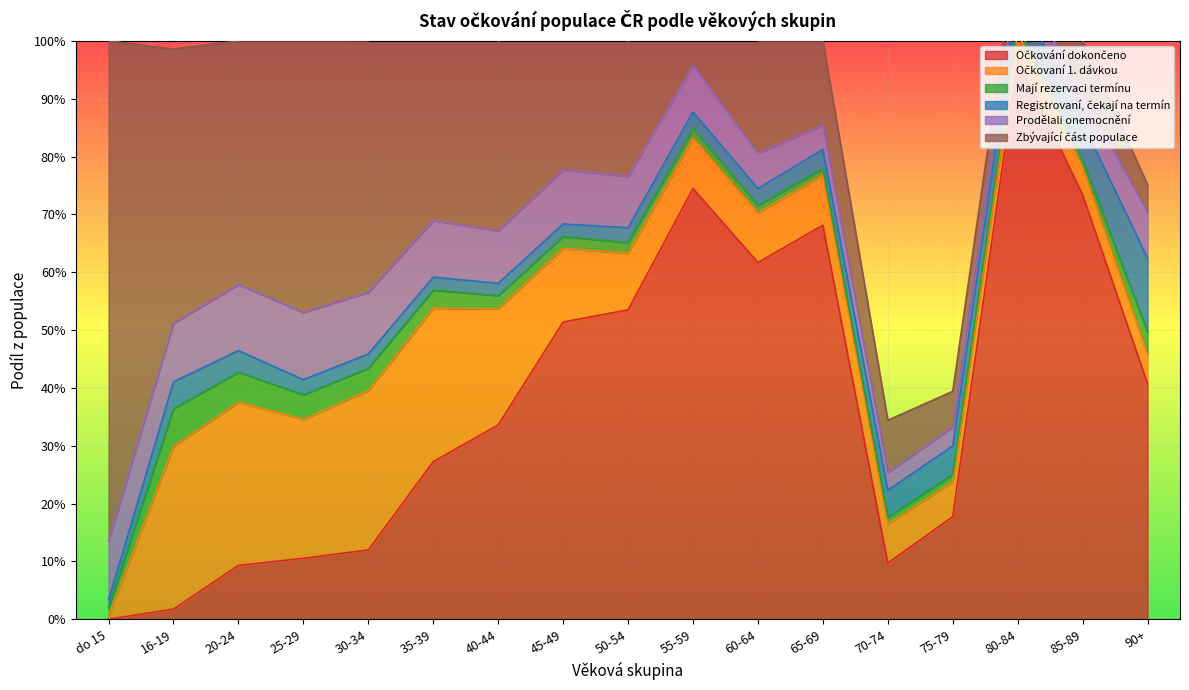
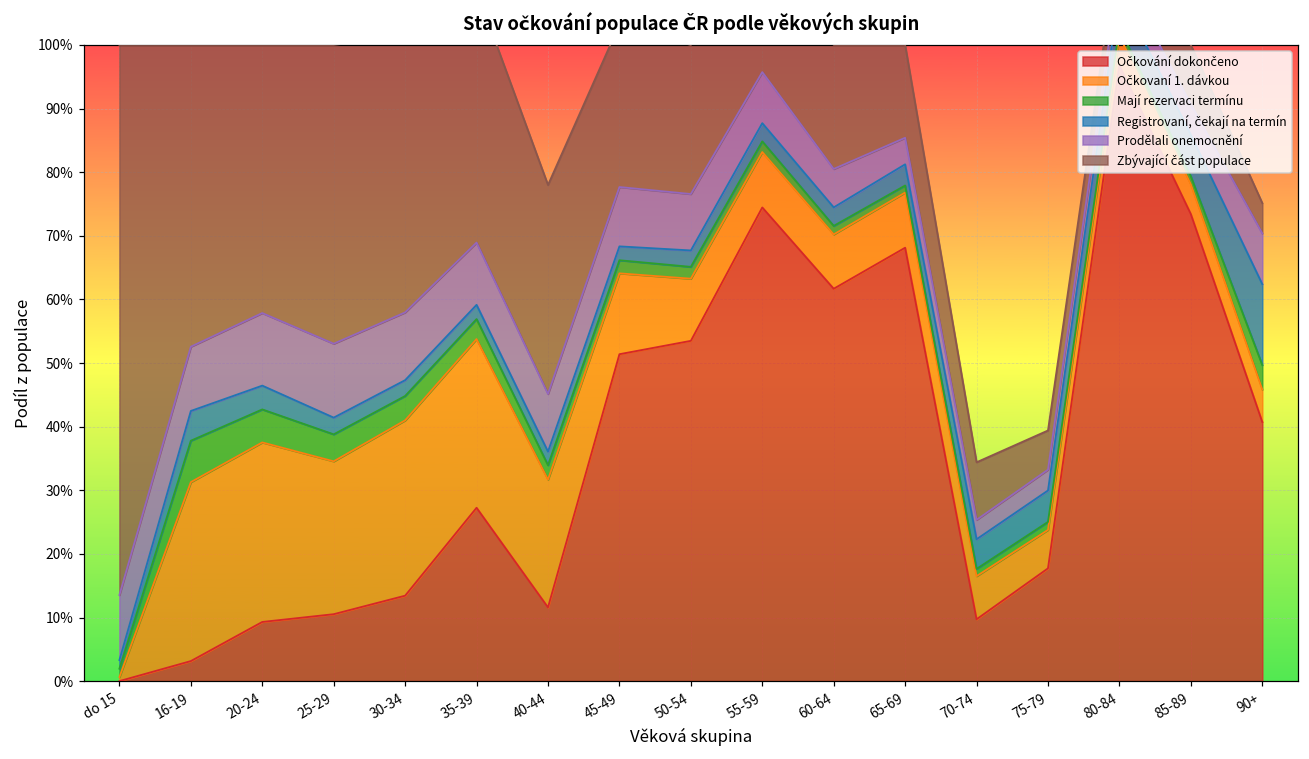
Očkování dokončeno, 16-19: 2% -> 3%
Očkování dokončeno, 30-34: 12% -> 13%
Očkování dokončeno, 40-44: 34% -> 12%
